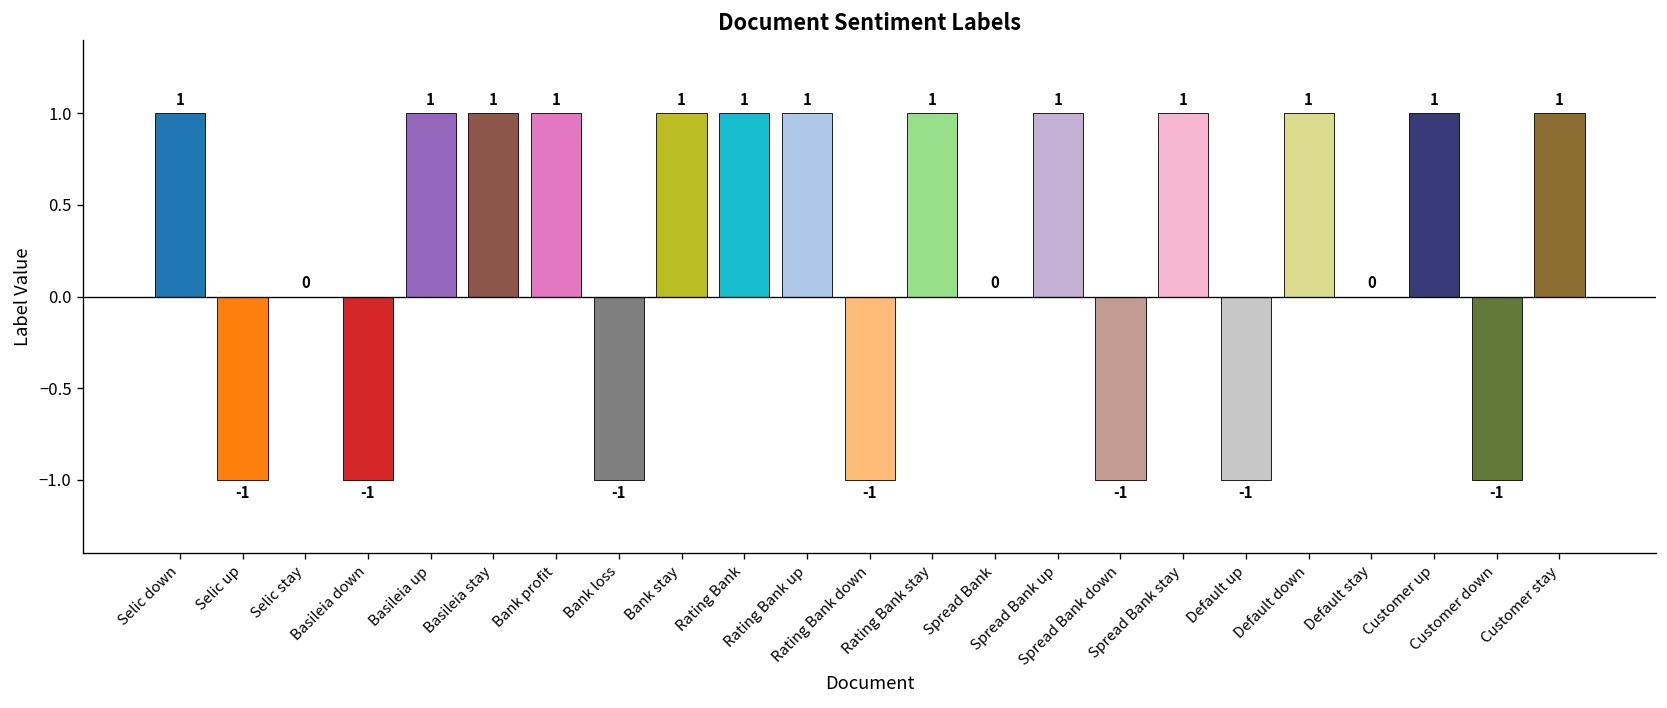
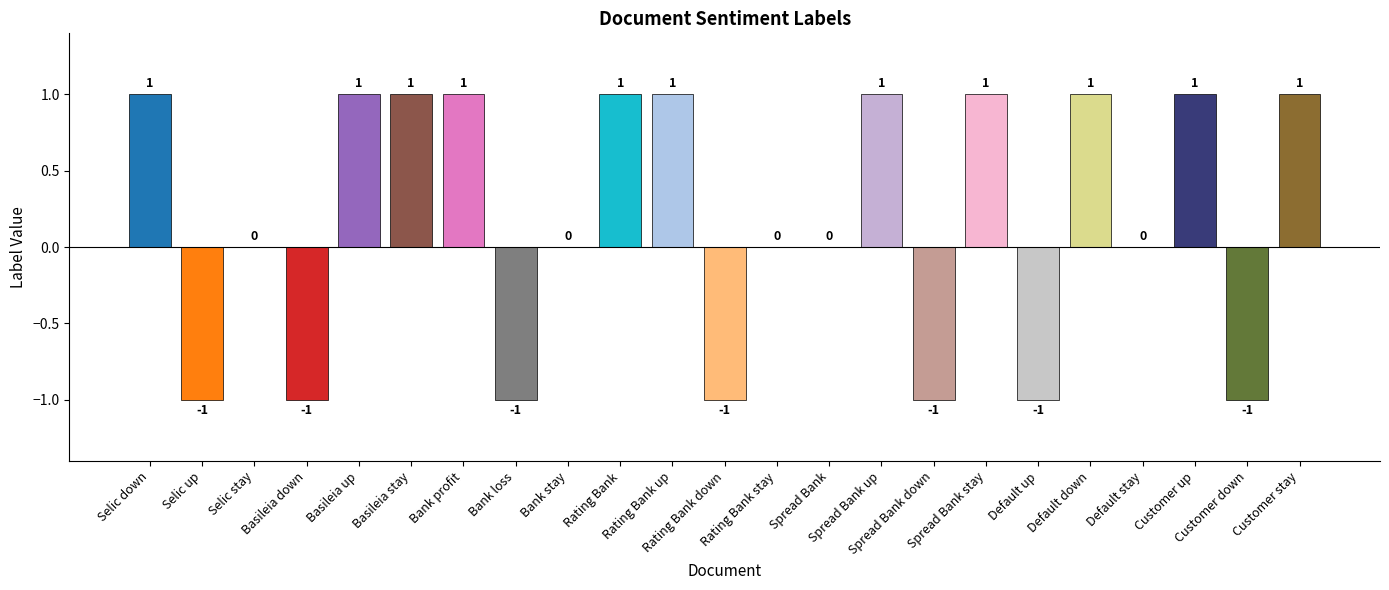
Bank stay: 1 -> 0
Rating Bank stay: 1 -> 0
